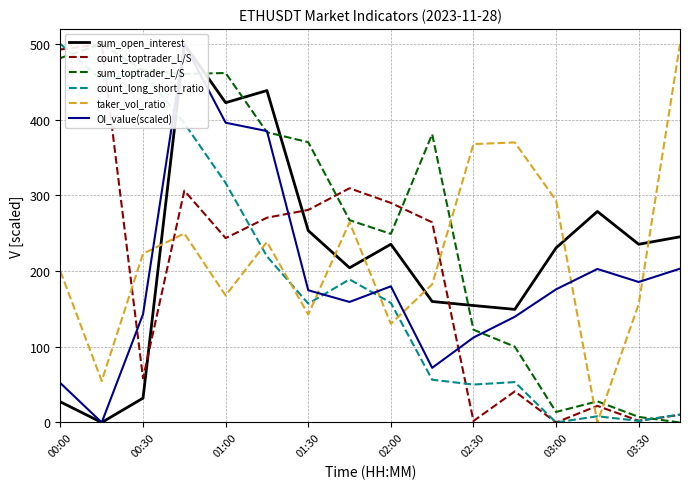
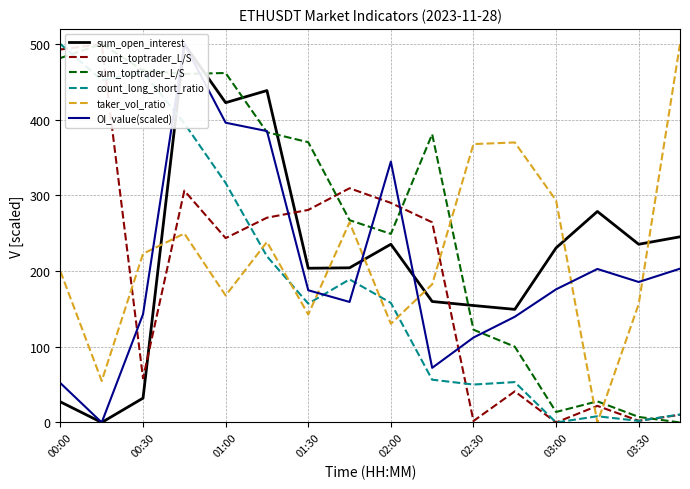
sum_open_interest, 01:30: 250 -> 200
OI_value(scaled), 02:00: 180 -> 340
